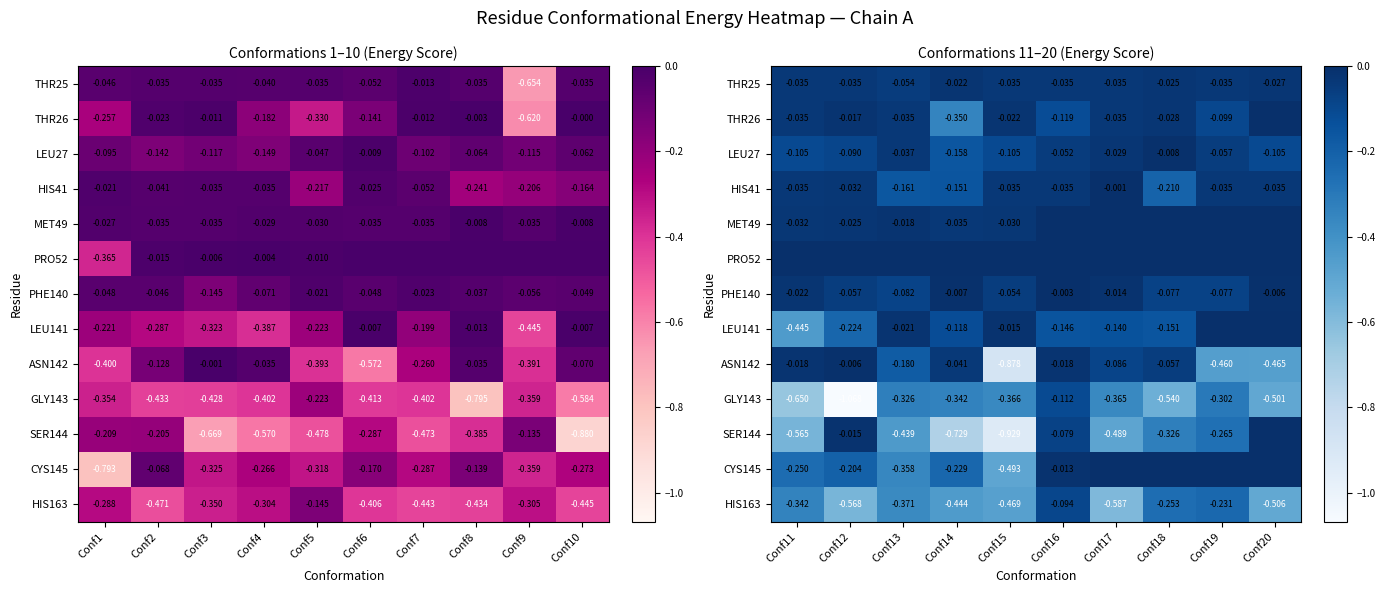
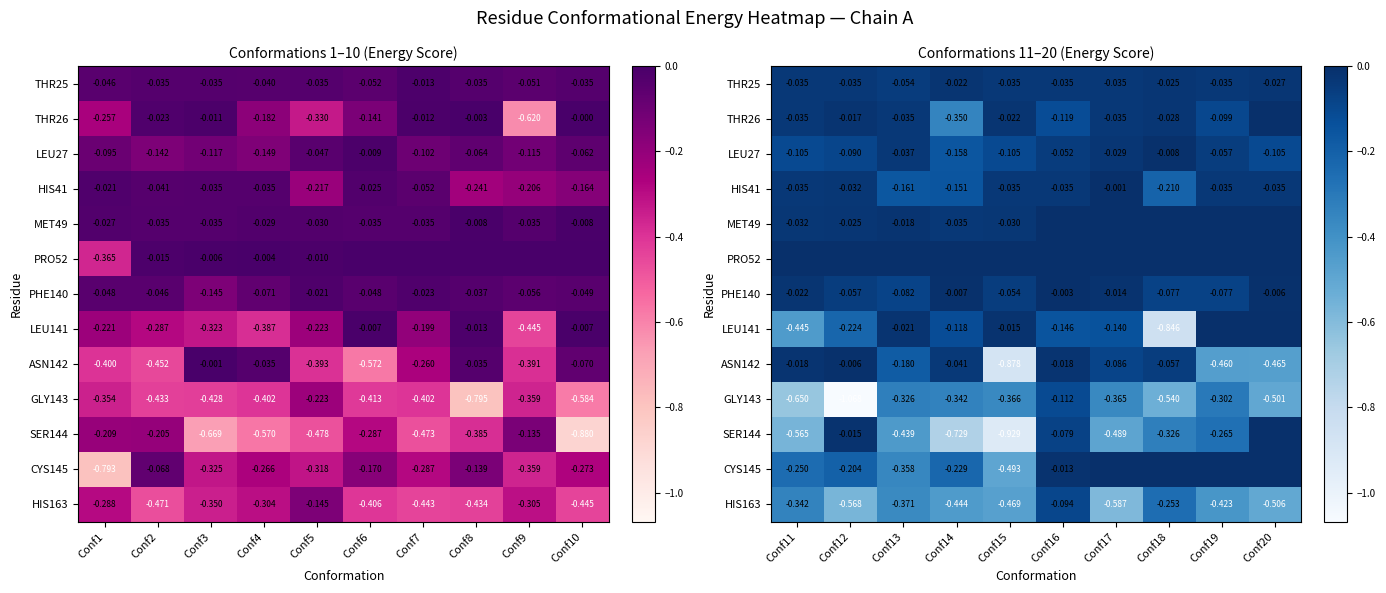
Conformations 1–10 (Energy Score), THR25, Conf9: -0.654 -> -0.051
Conformations 1–10 (Energy Score), ASN142, Conf2: -0.128 -> -0.452
Conformations 11–20 (Energy Score), LEU141, Conf18: -0.151 -> -0.846
Conformations 11–20 (Energy Score), HIS163, Conf19: -0.231 -> -0.423
